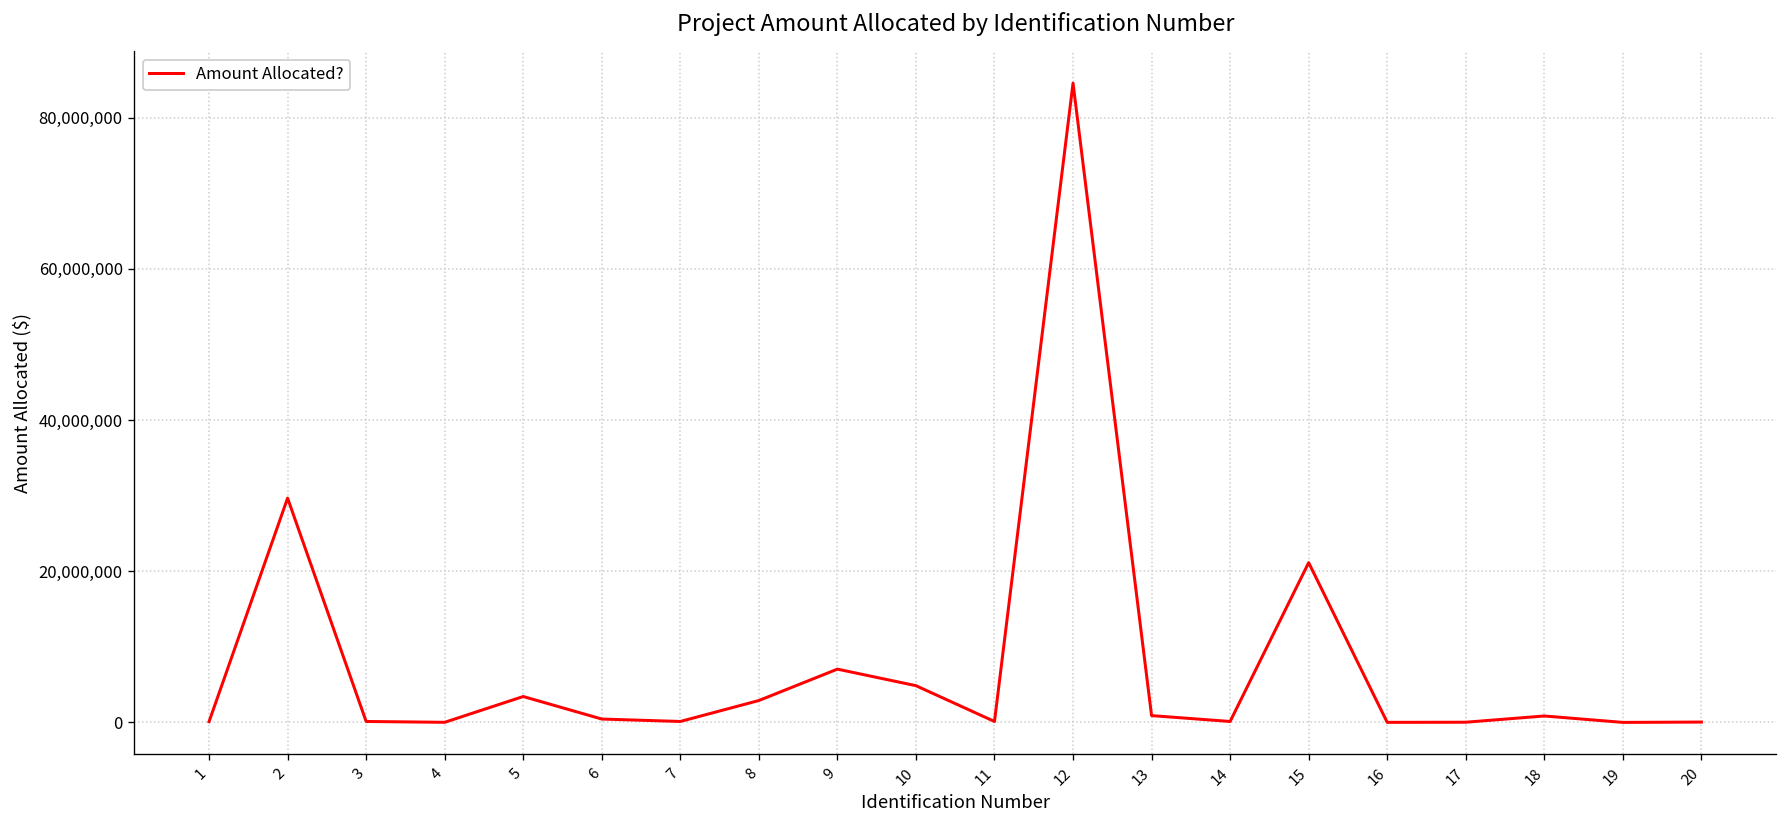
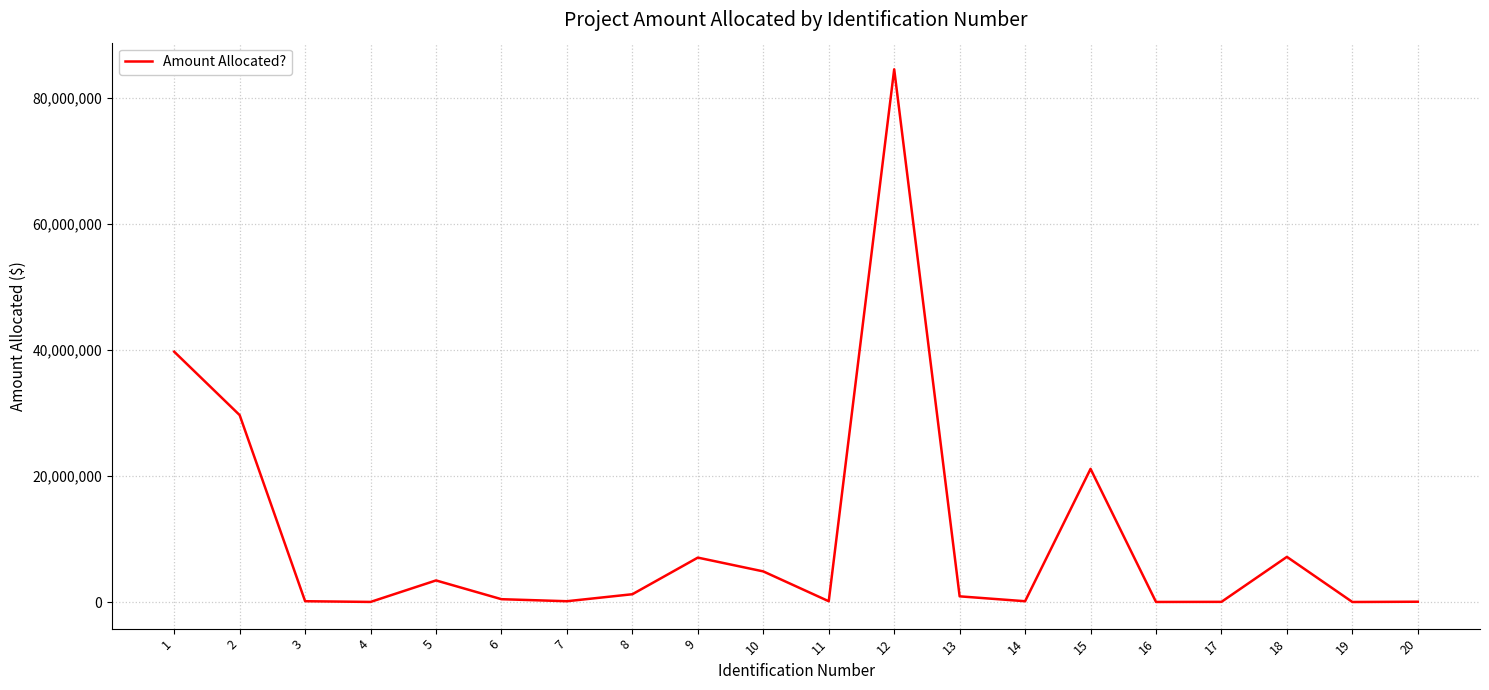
1: 0 -> 40,000,000
8: 3,000,000 -> 1,000,000
18: 1,000,000 -> 7,000,000
